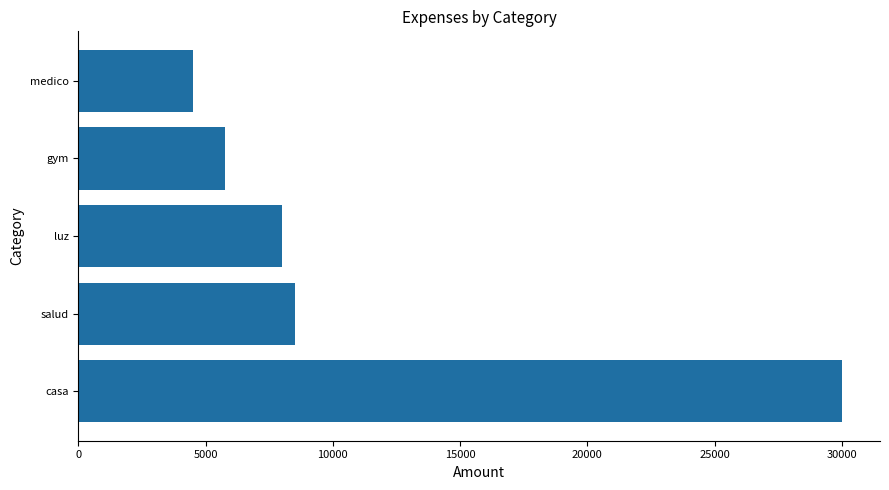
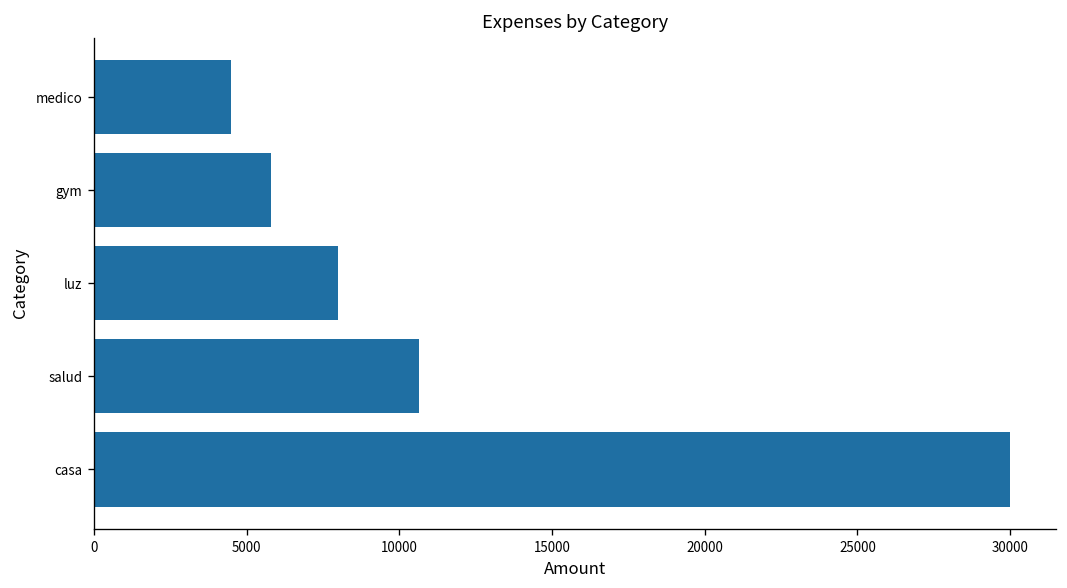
salud: 8500 -> 10600
